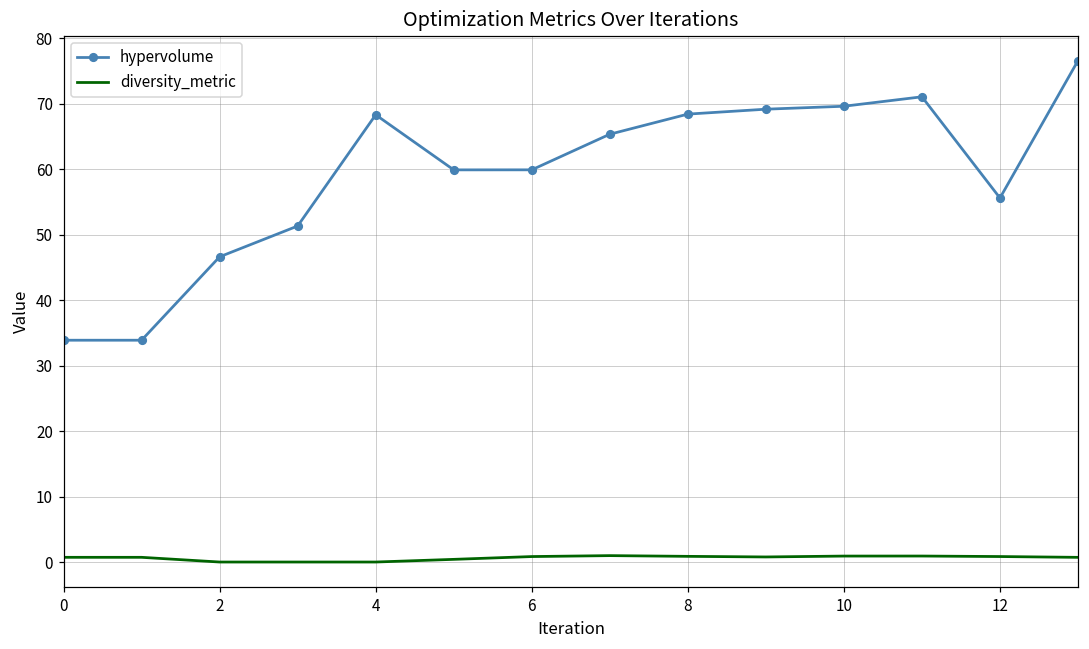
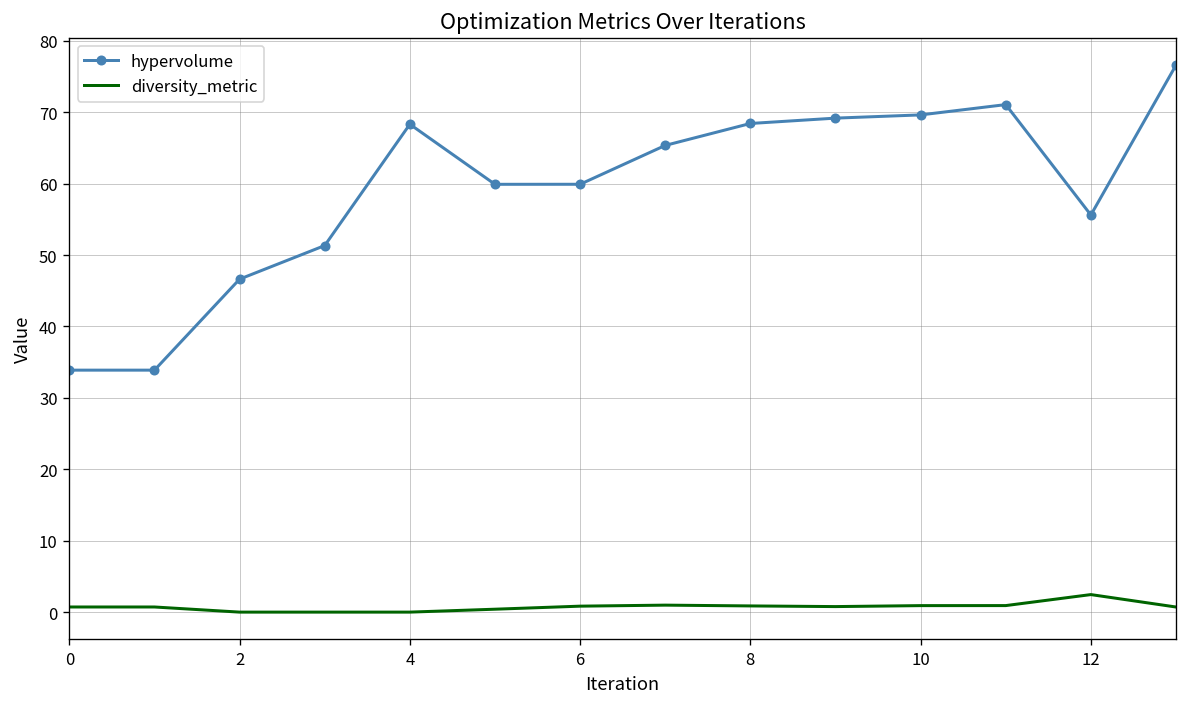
diversity_metric, 12: 1 -> 2
